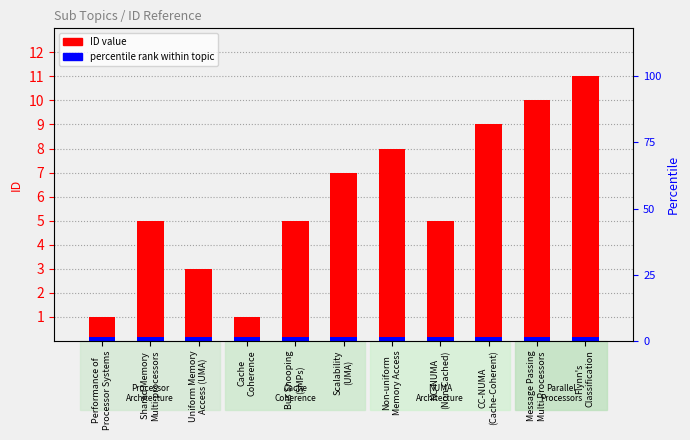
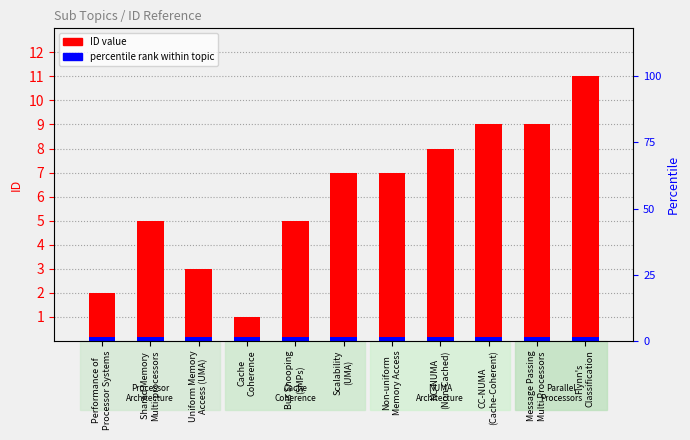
ID value, Performance of Processor Systems: 1 -> 2
ID value, Non-uniform Memory Access: 8 -> 7
ID value, NC-NUMA (Non-Cached): 5 -> 8
ID value, Message Passing Multi Processors: 10 -> 9
